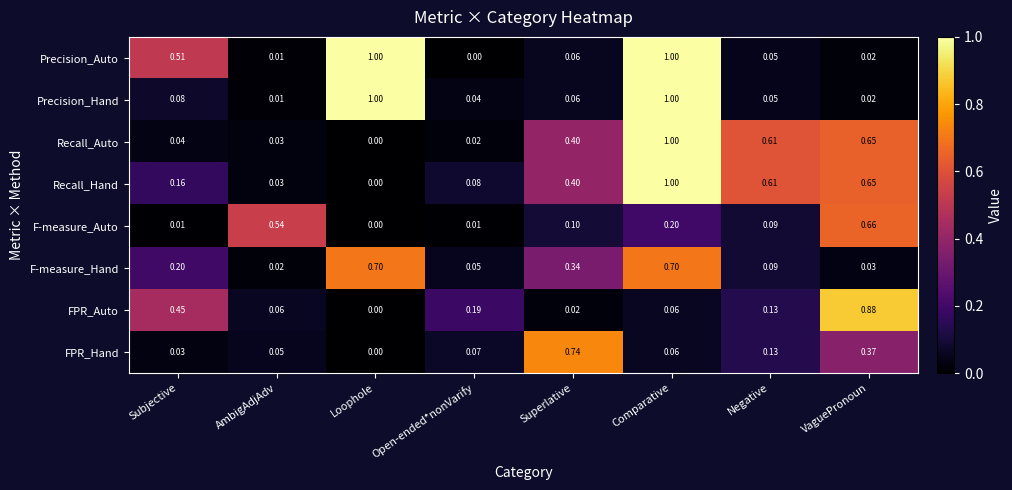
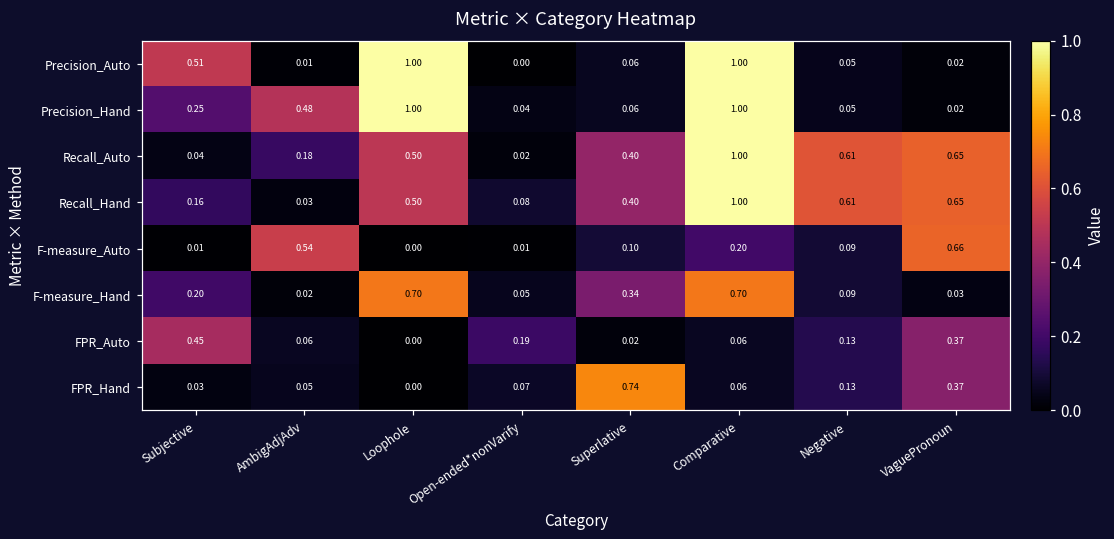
Precision_Hand, Subjective: 0.08 -> 0.25
Precision_Hand, AmbigAdjAdv: 0.01 -> 0.48
Recall_Auto, AmbigAdjAdv: 0.03 -> 0.18
Recall_Auto, Loophole: 0.00 -> 0.50
Recall_Hand, Loophole: 0.00 -> 0.50
FPR_Auto, VaguePronoun: 0.88 -> 0.37
